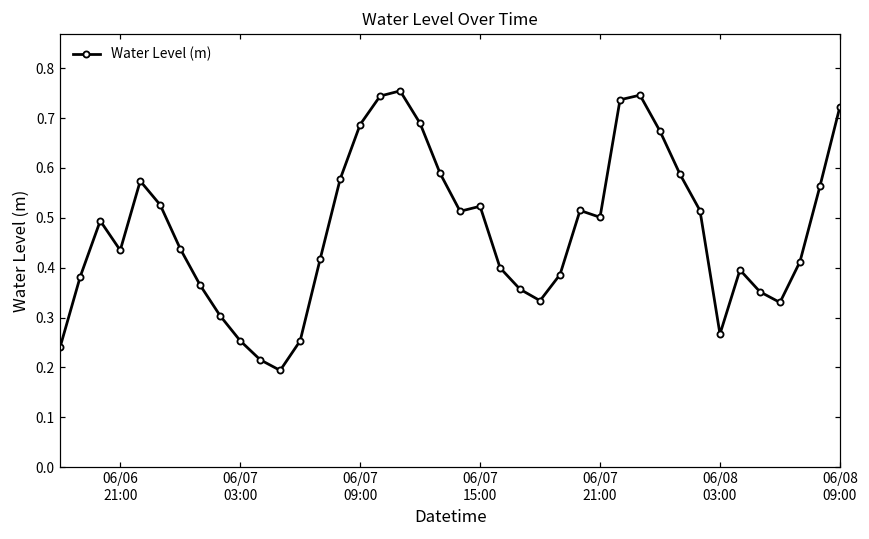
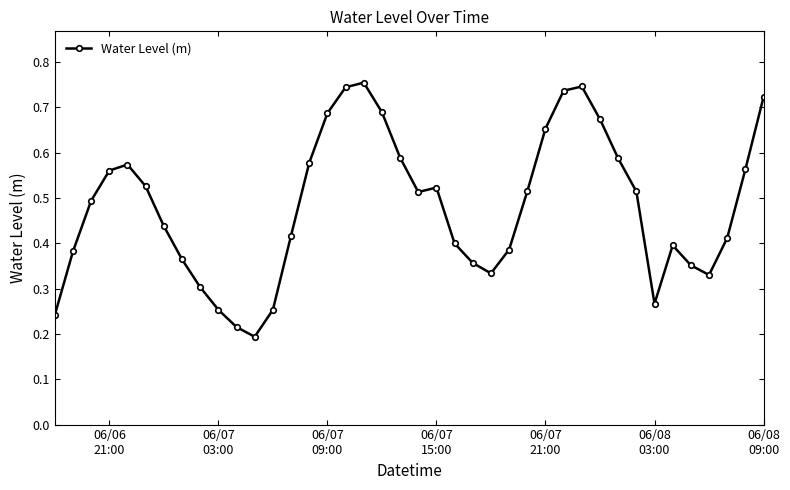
06/06 21:00: 0.43 -> 0.56
06/07 21:00: 0.50 -> 0.65
